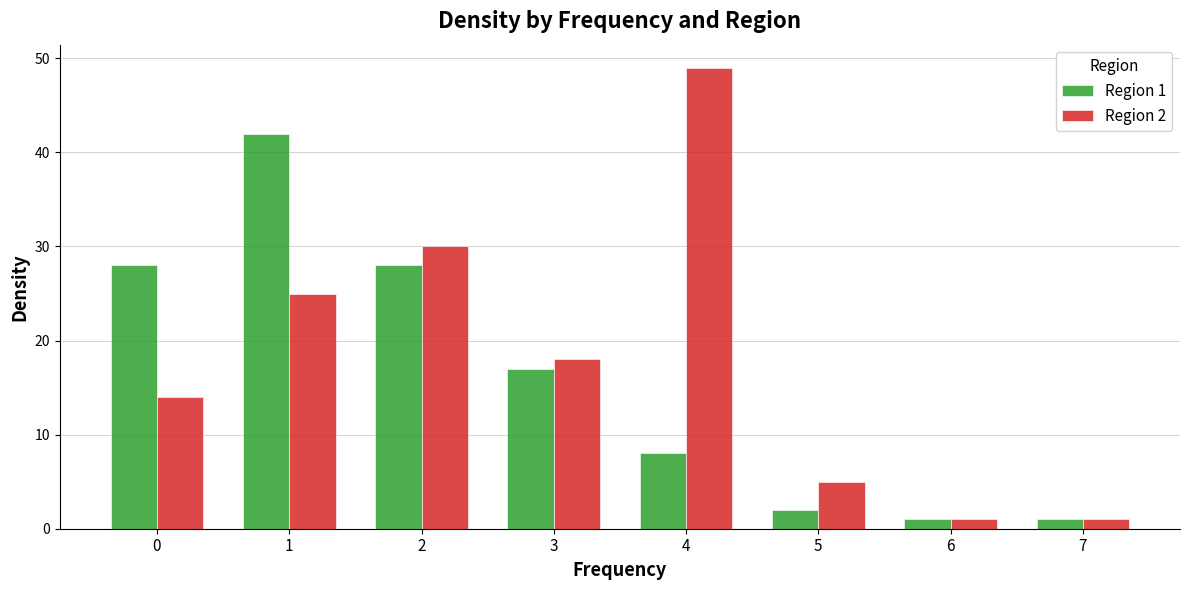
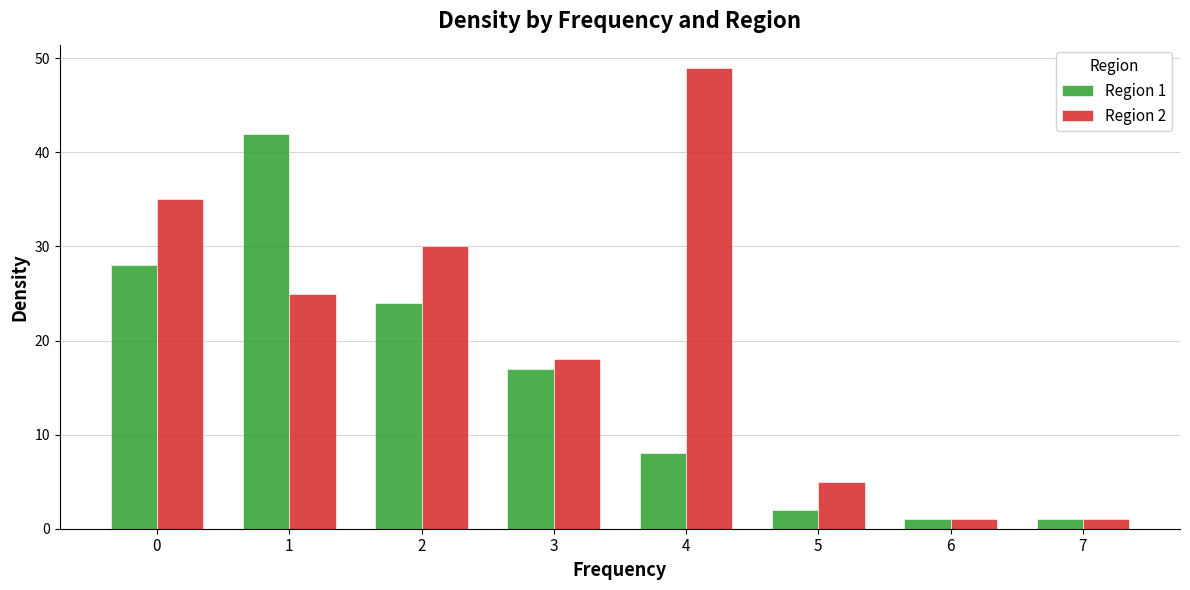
Region 2, 0: 14 -> 35
Region 1, 2: 28 -> 24
